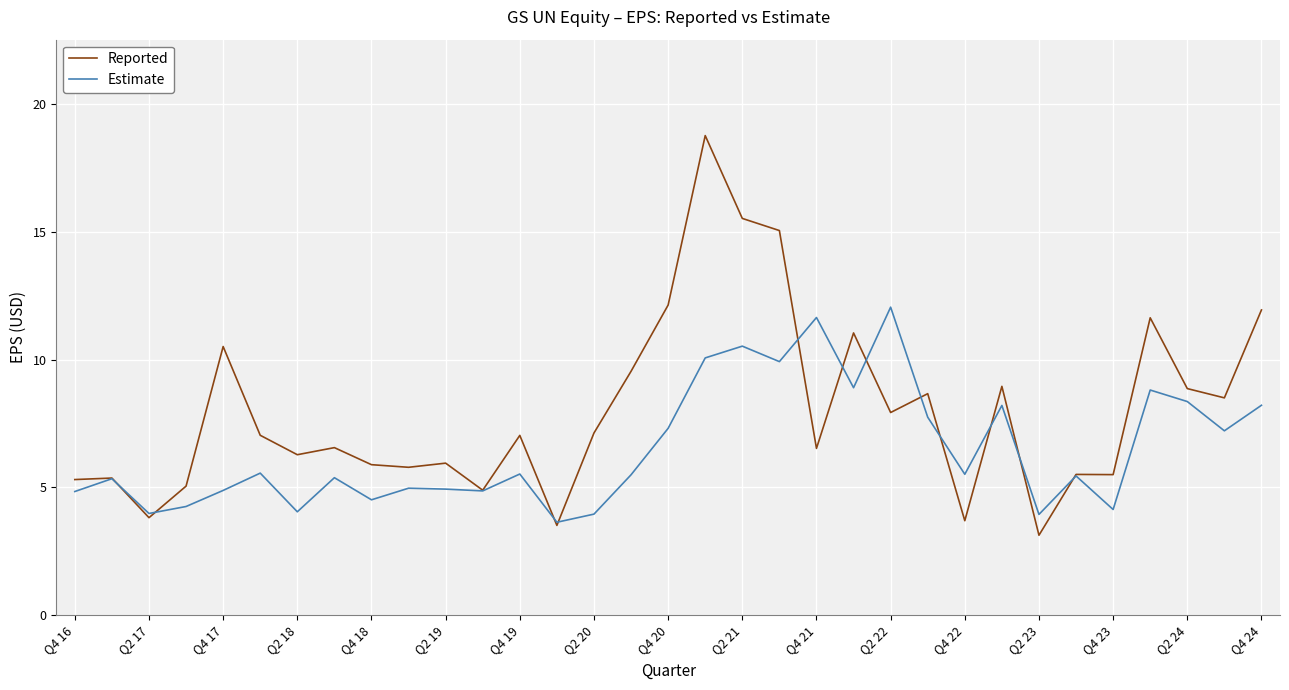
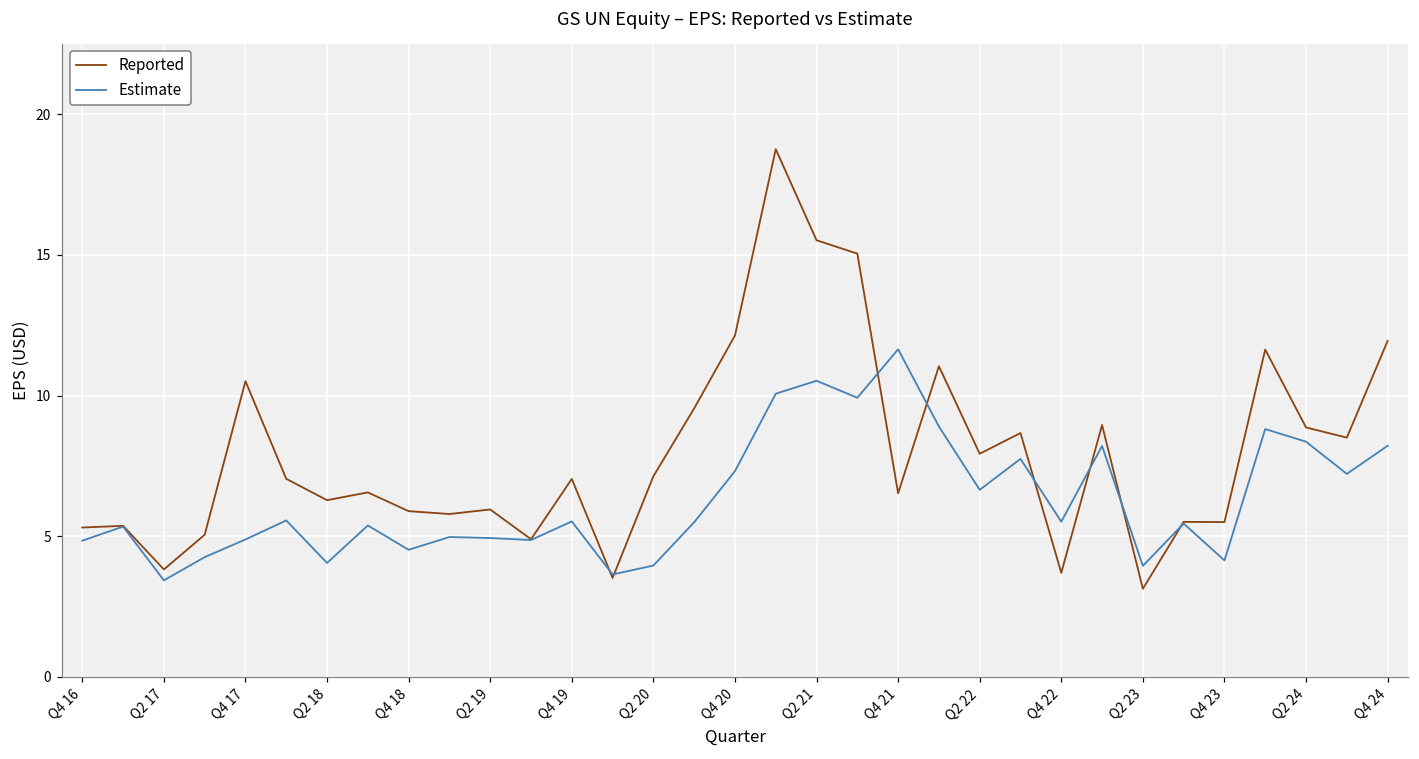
Estimate, Q2 17: 4.0 -> 3.4
Estimate, Q2 22: 12.1 -> 6.6
